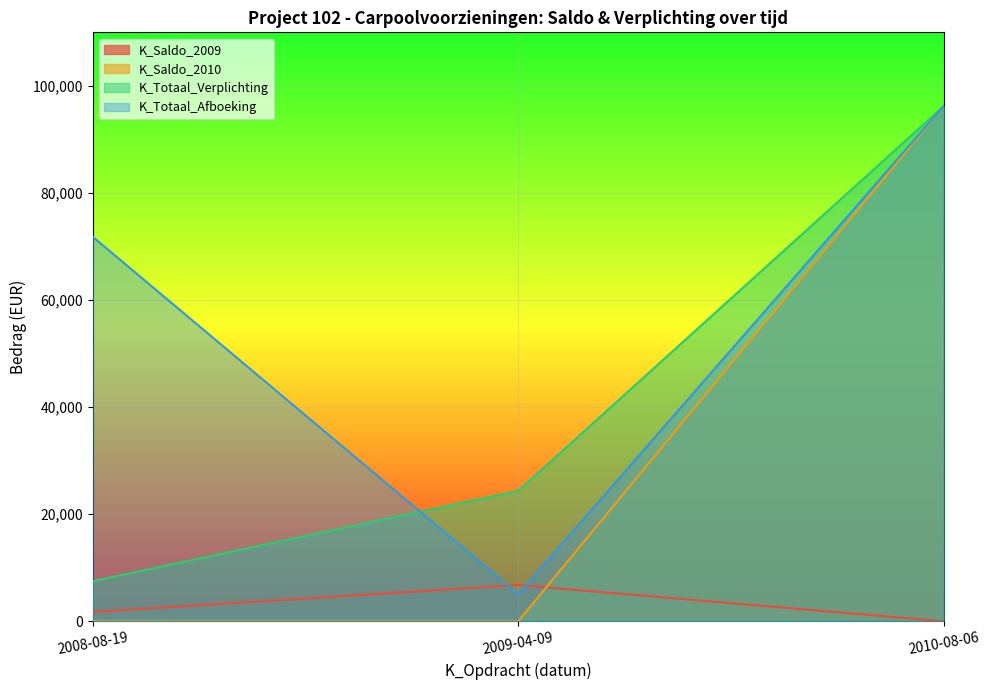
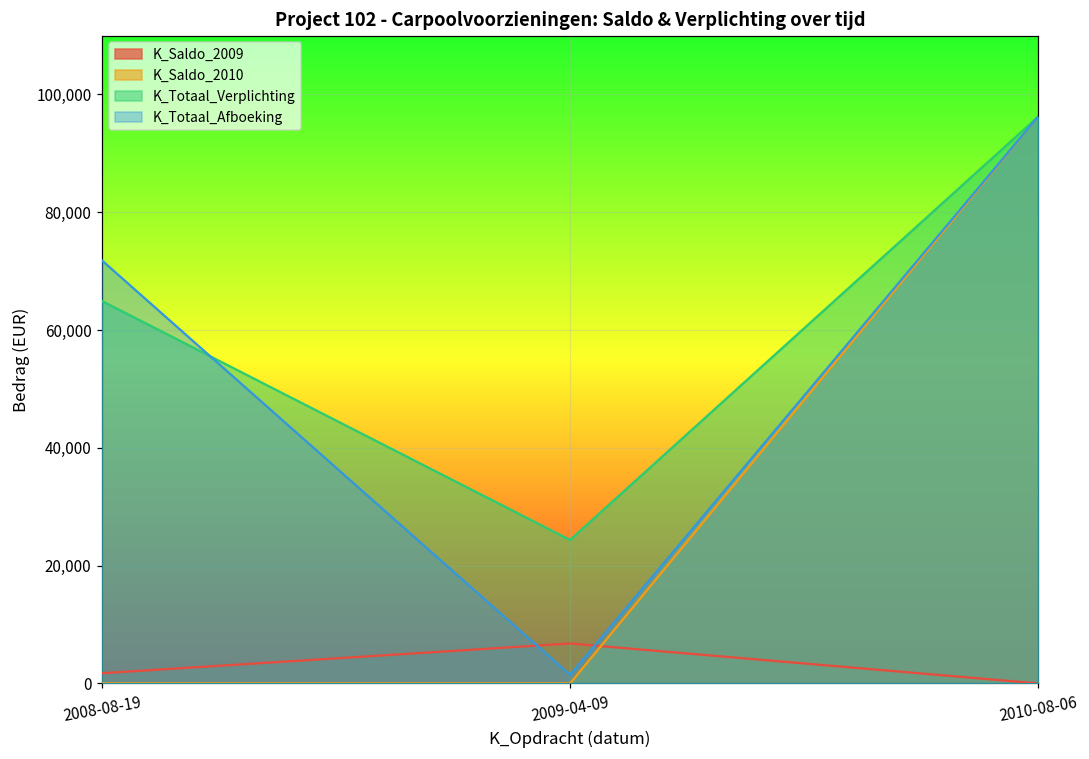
K_Totaal_Verplichting, 2008-08-19: 8,000 -> 65,000
K_Totaal_Afboeking, 2009-04-09: 5,000 -> 1,000
